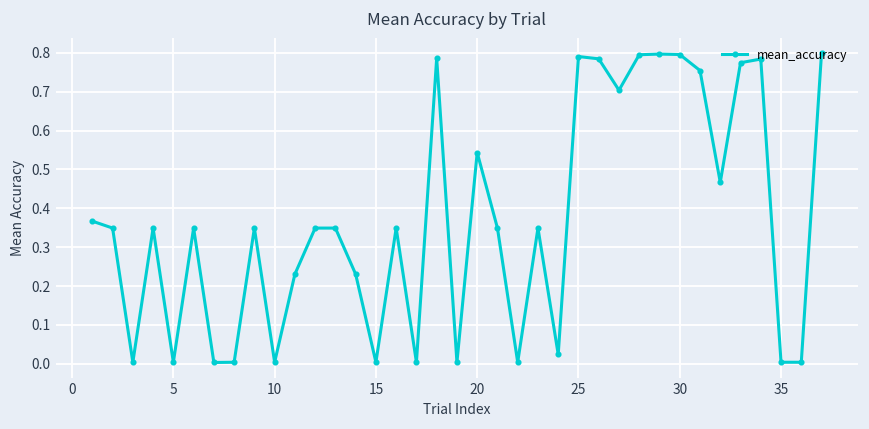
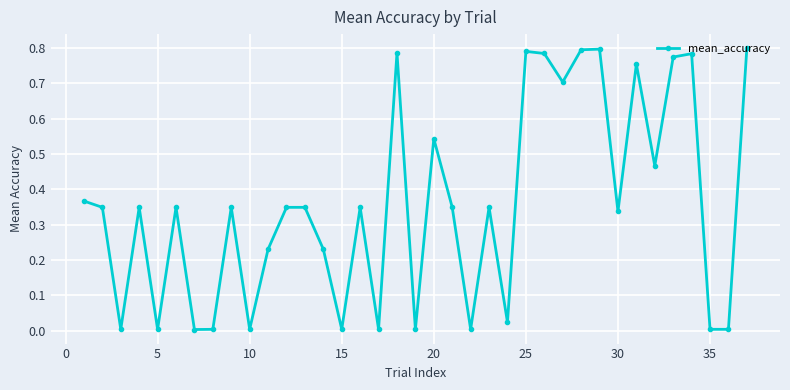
30: 0.80 -> 0.34
